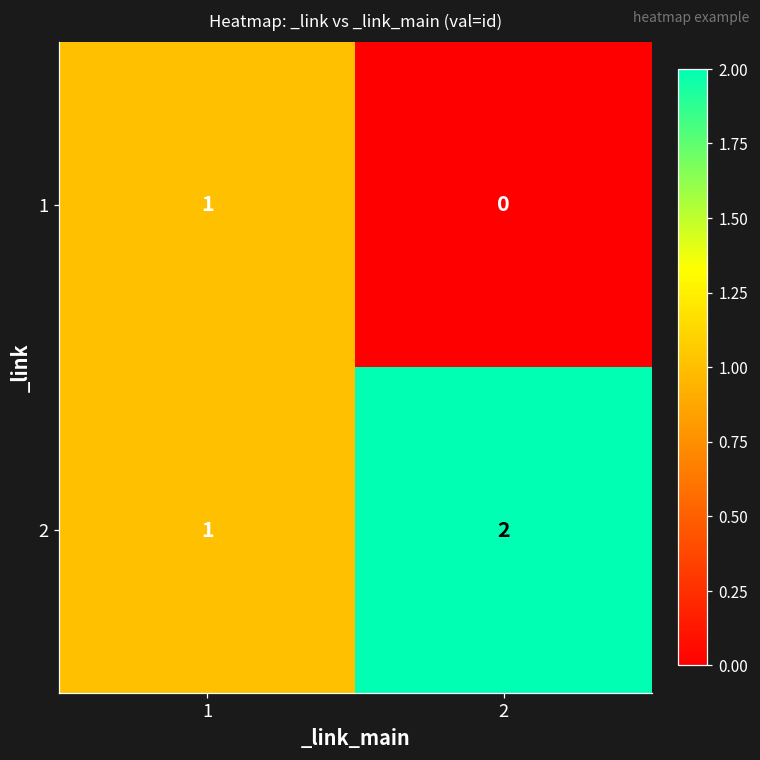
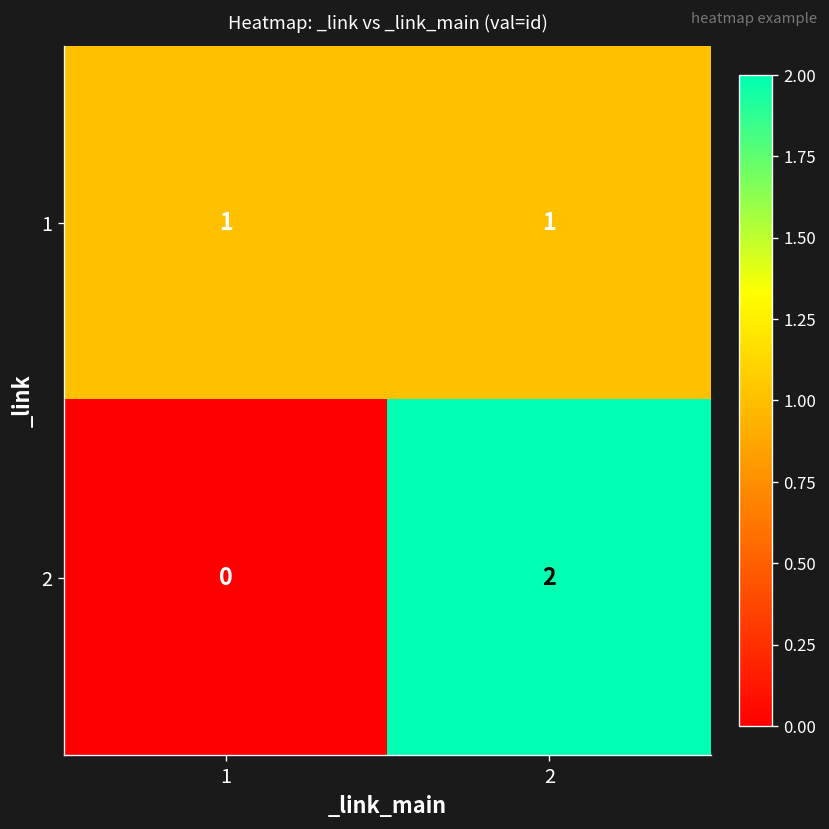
1, 2: 0 -> 1
2, 1: 1 -> 0
